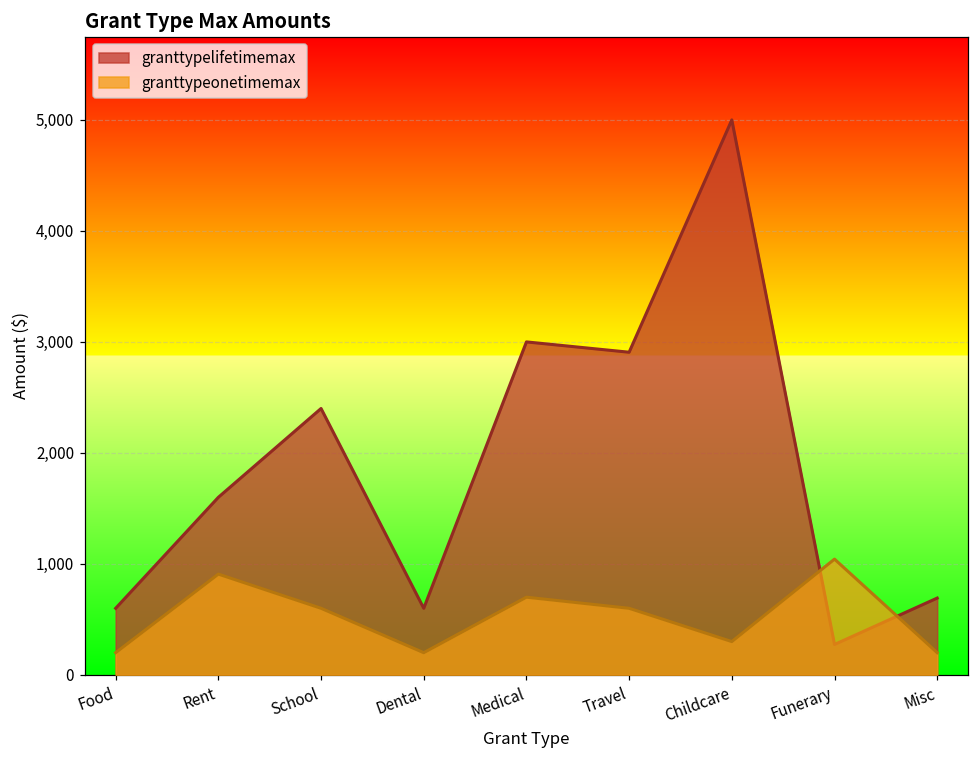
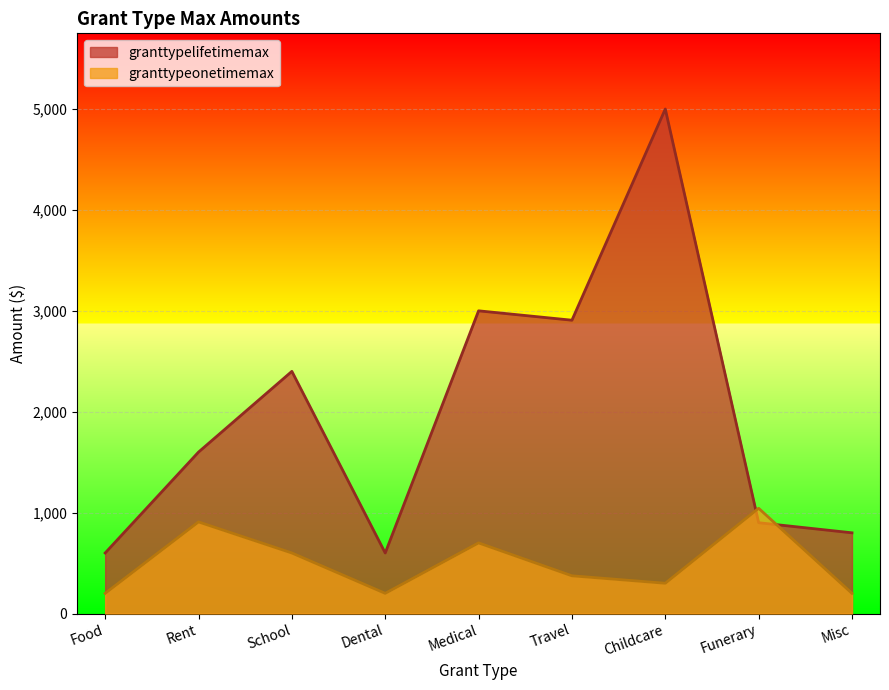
granttypeonetimemax, Travel: 600 -> 370
granttypelifetimemax, Funerary: 270 -> 900
granttypelifetimemax, Misc: 690 -> 800
